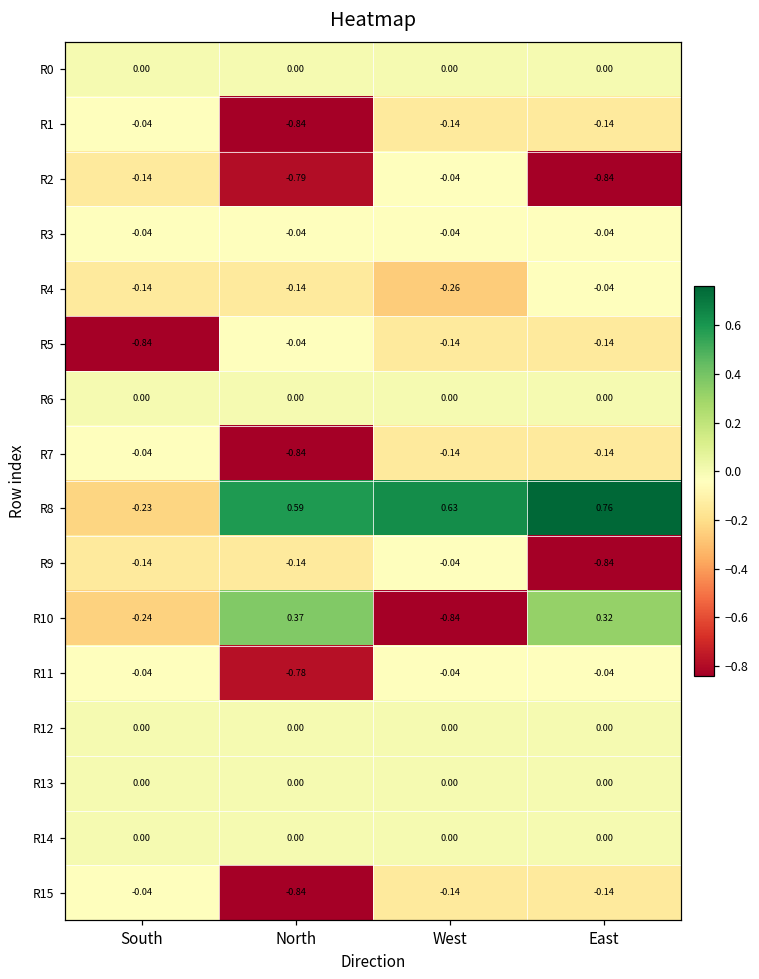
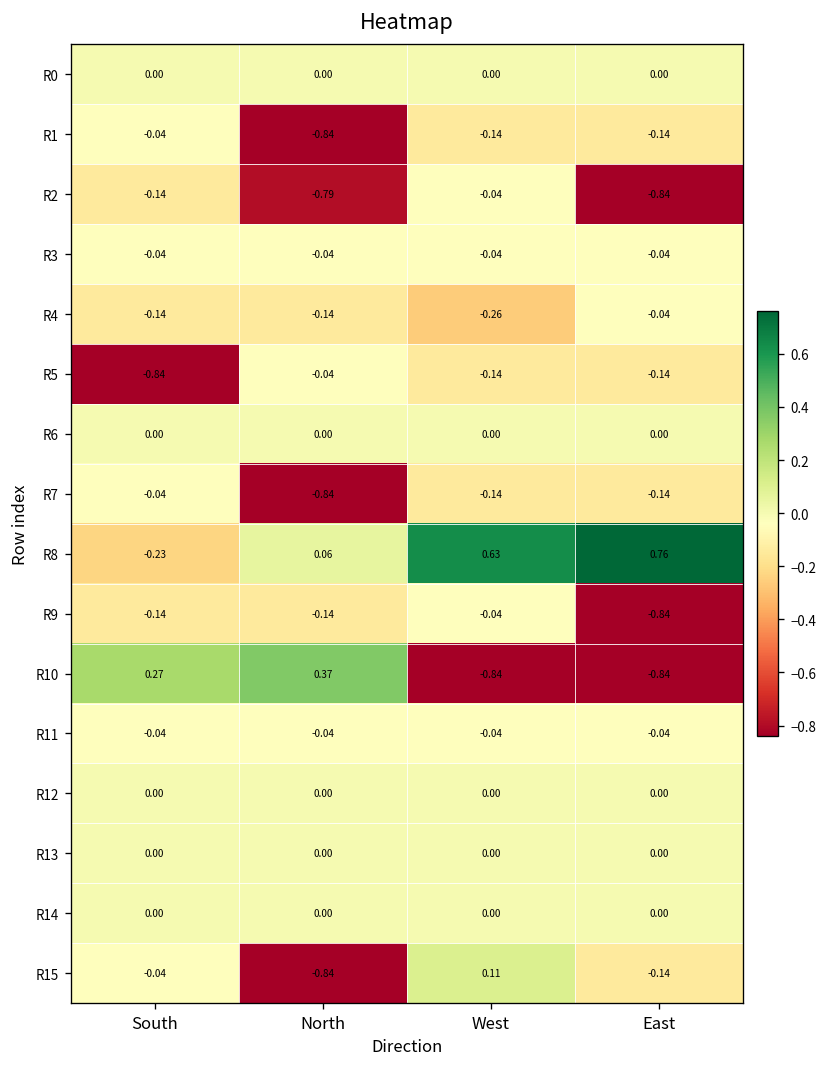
R8, North: 0.59 -> 0.06
R10, South: -0.24 -> 0.27
R10, East: 0.32 -> -0.84
R11, North: -0.78 -> -0.04
R15, West: -0.14 -> 0.11
